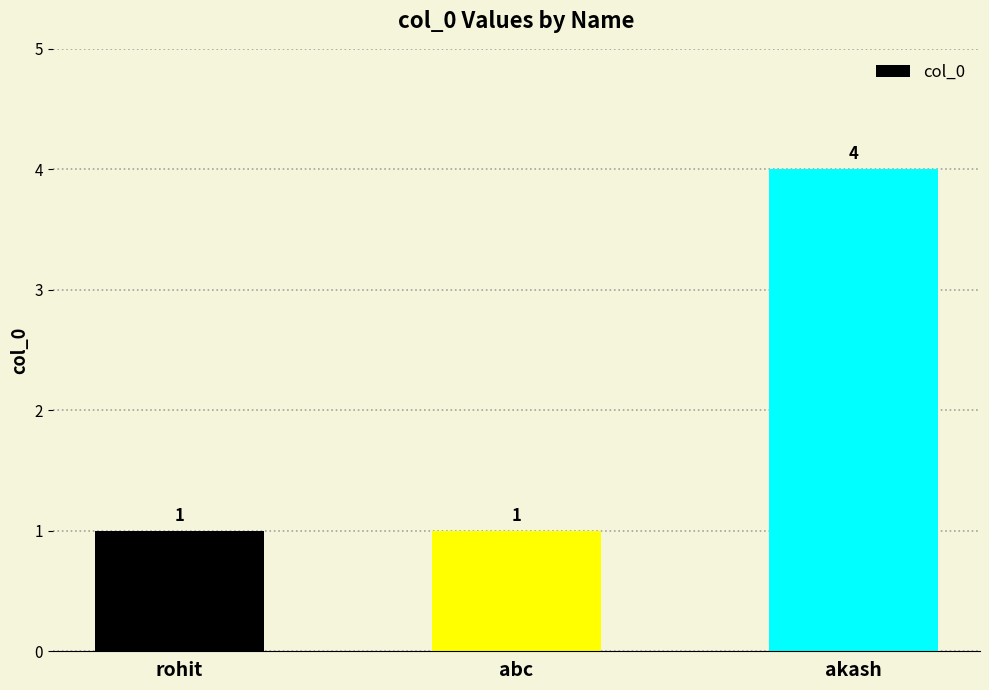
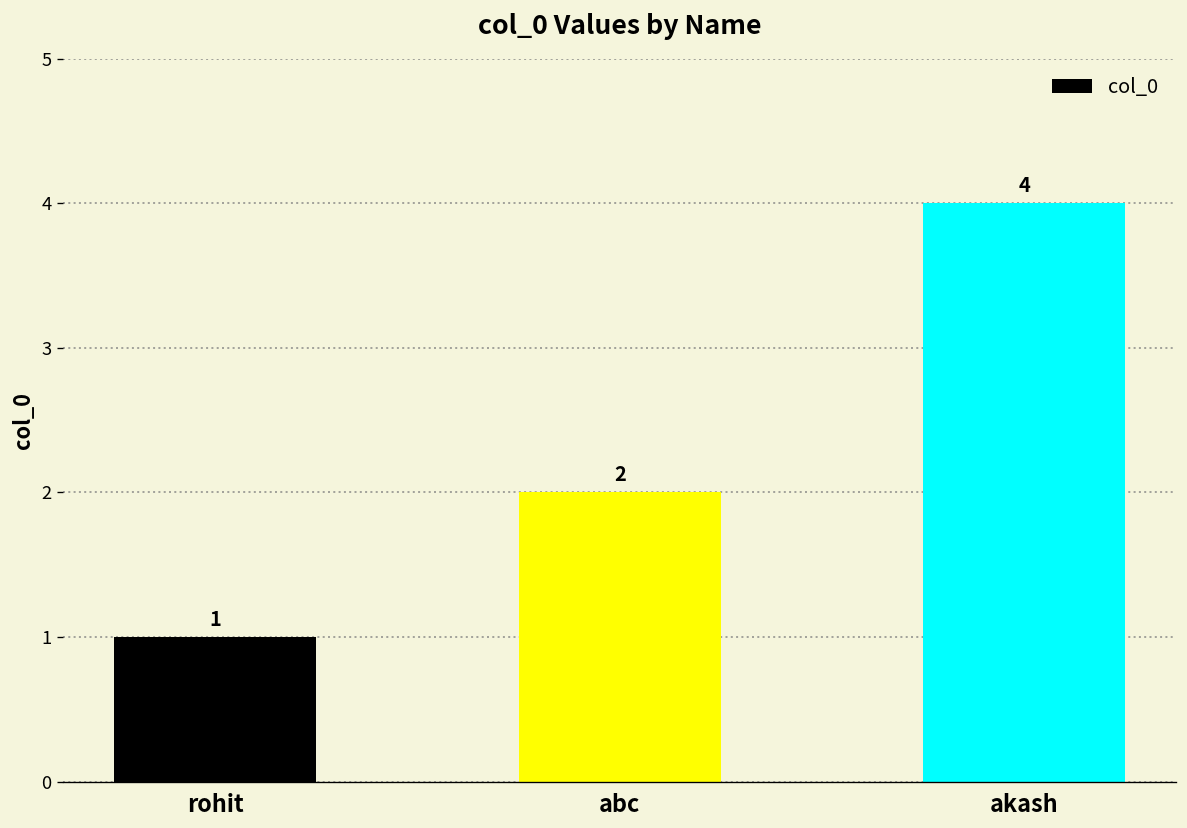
abc: 1 -> 2
